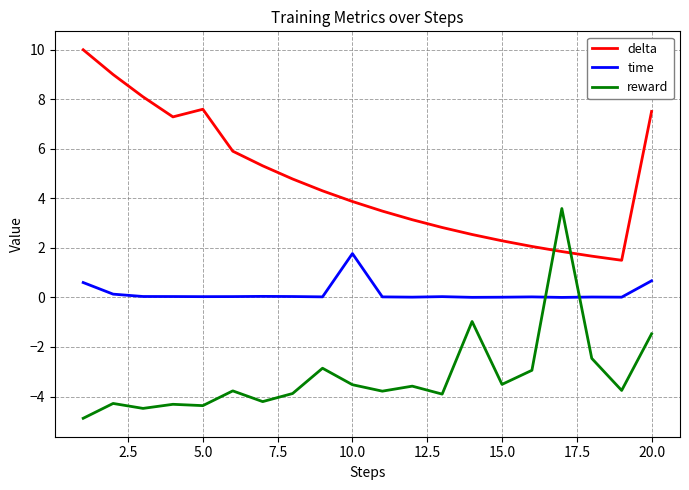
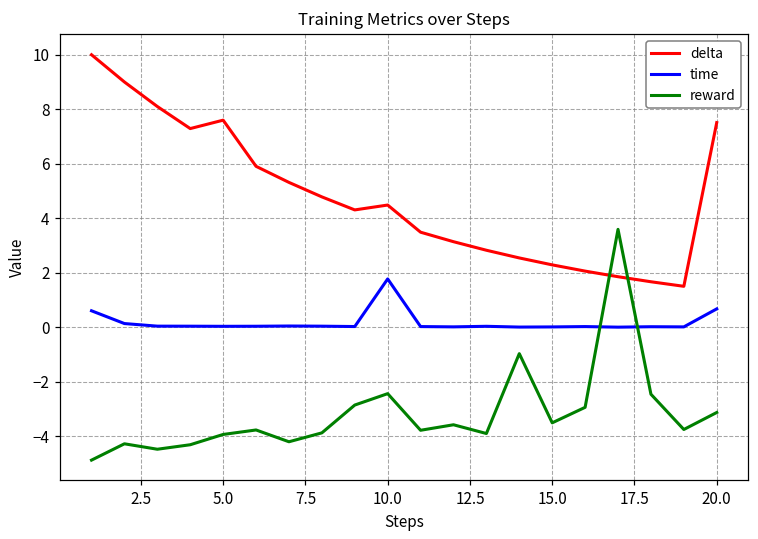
reward, 5.0: -4.4 -> -3.9
delta, 10.0: 3.9 -> 4.5
reward, 10.0: -3.5 -> -2.4
reward, 20.0: -1.5 -> -3.1
